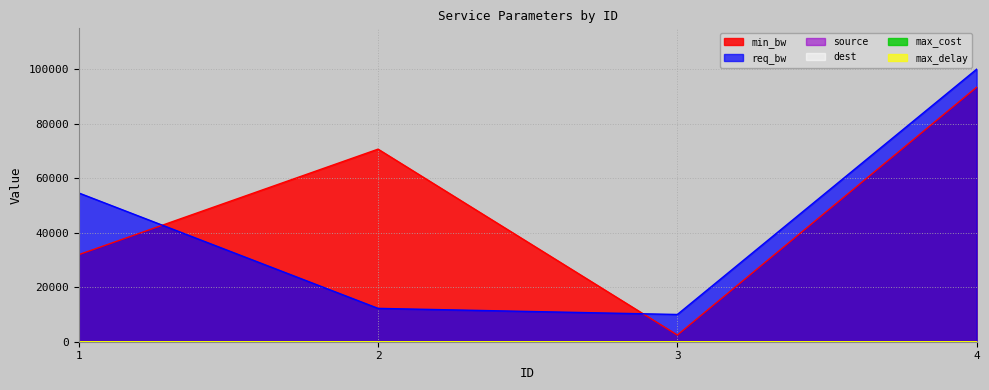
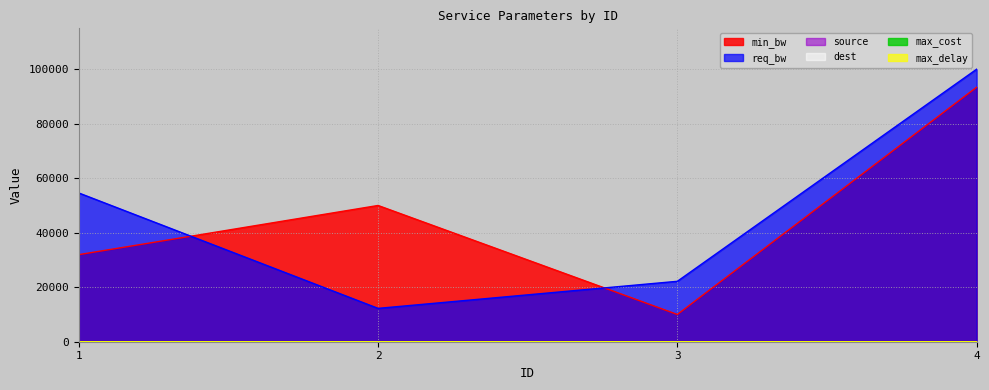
min_bw, 2: 71000 -> 50000
min_bw, 3: 2000 -> 10000
req_bw, 3: 10000 -> 22000
